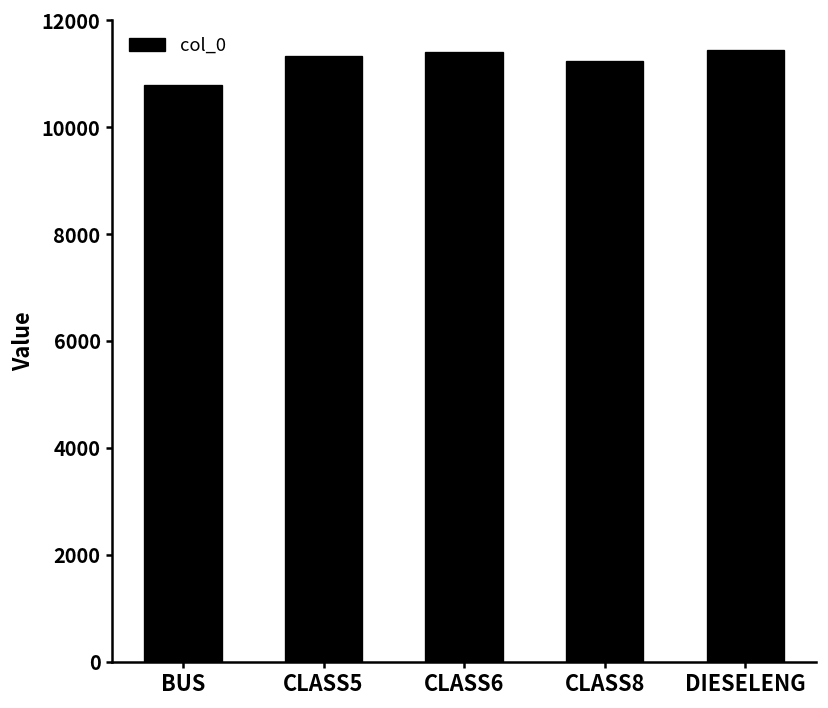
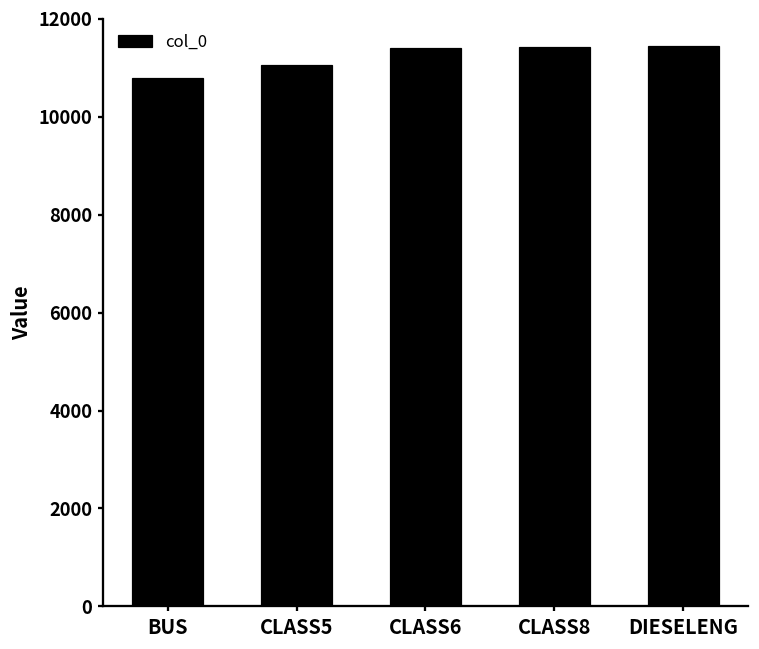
CLASS5: 11300 -> 11100
CLASS8: 11200 -> 11400
